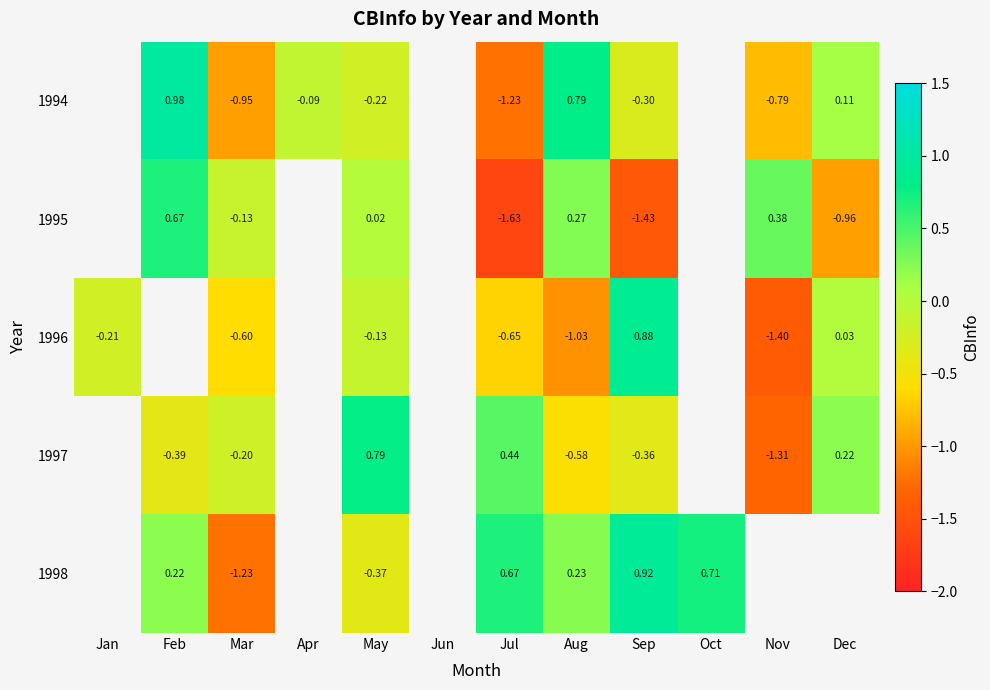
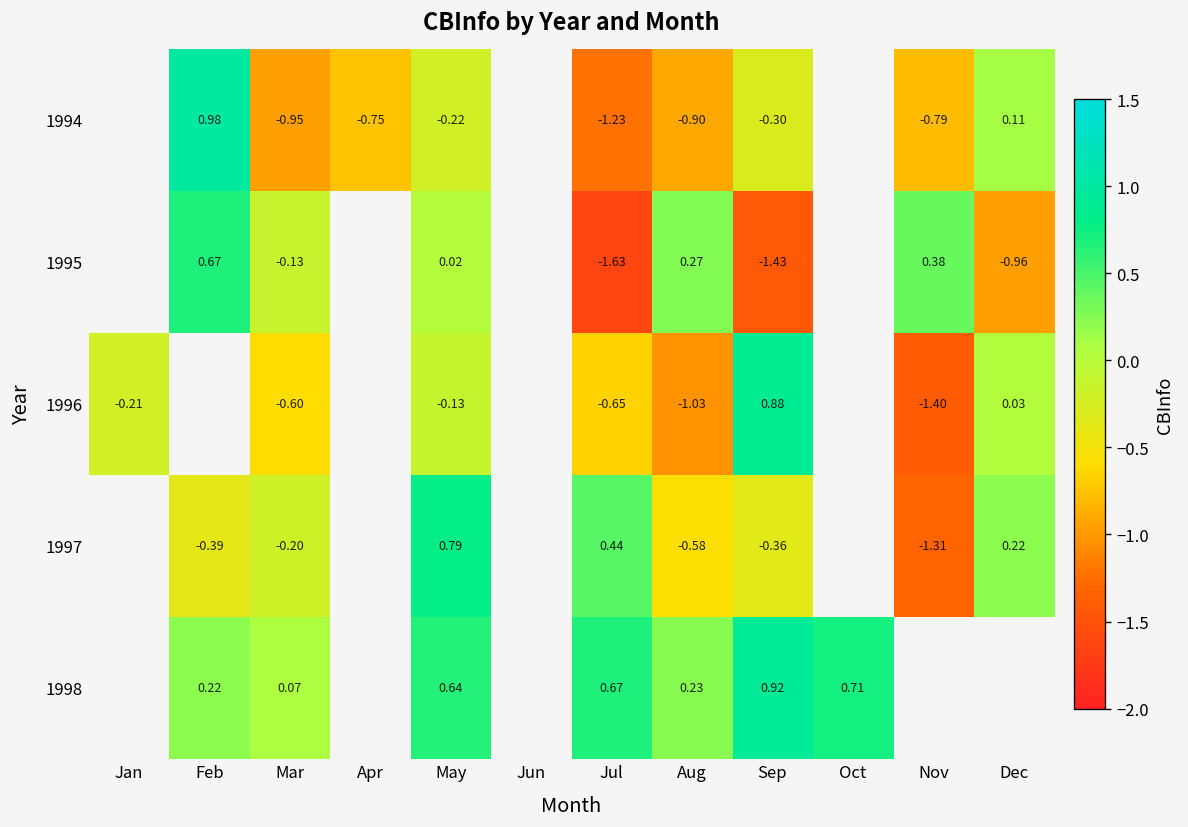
1994, Apr: -0.09 -> -0.75
1994, Aug: 0.79 -> -0.90
1998, Mar: -1.23 -> 0.07
1998, May: -0.37 -> 0.64
